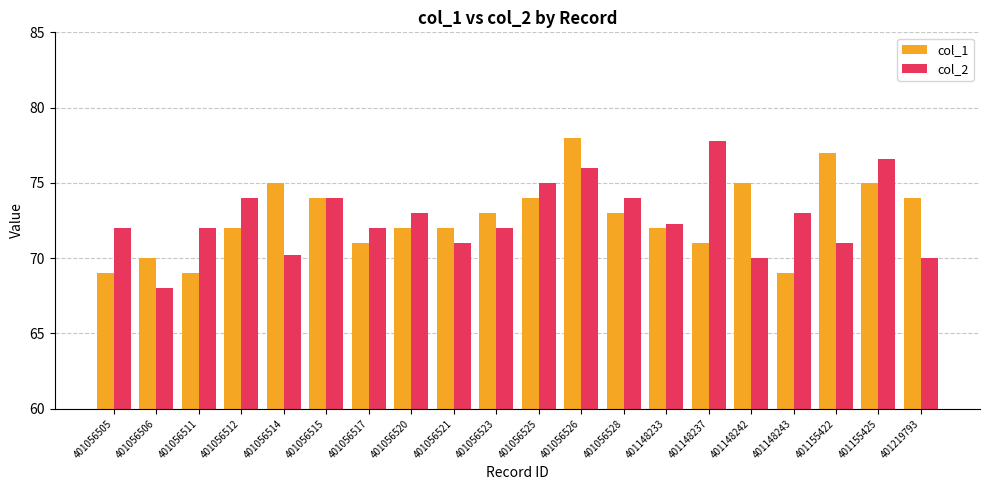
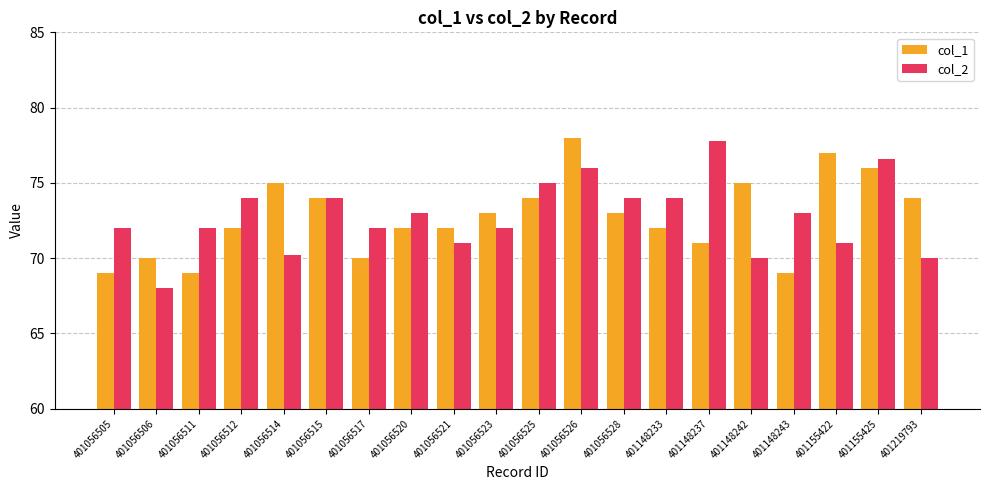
col_1, 401056517: 71 -> 70
col_2, 401148233: 72.3 -> 74.0
col_1, 401155425: 75 -> 76
